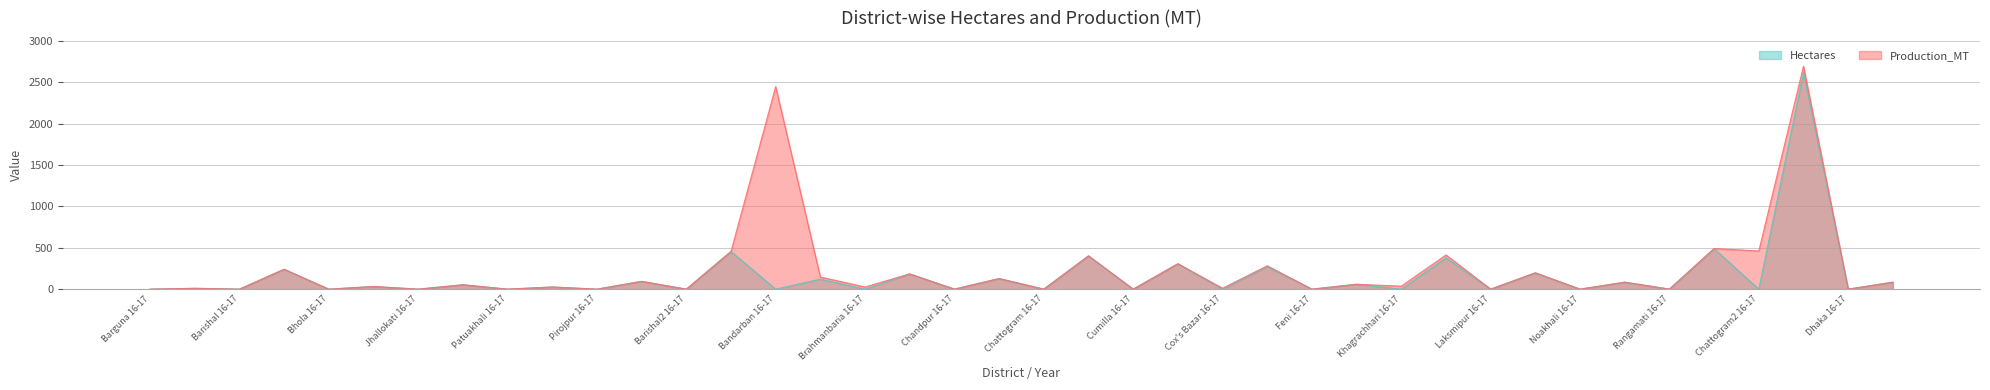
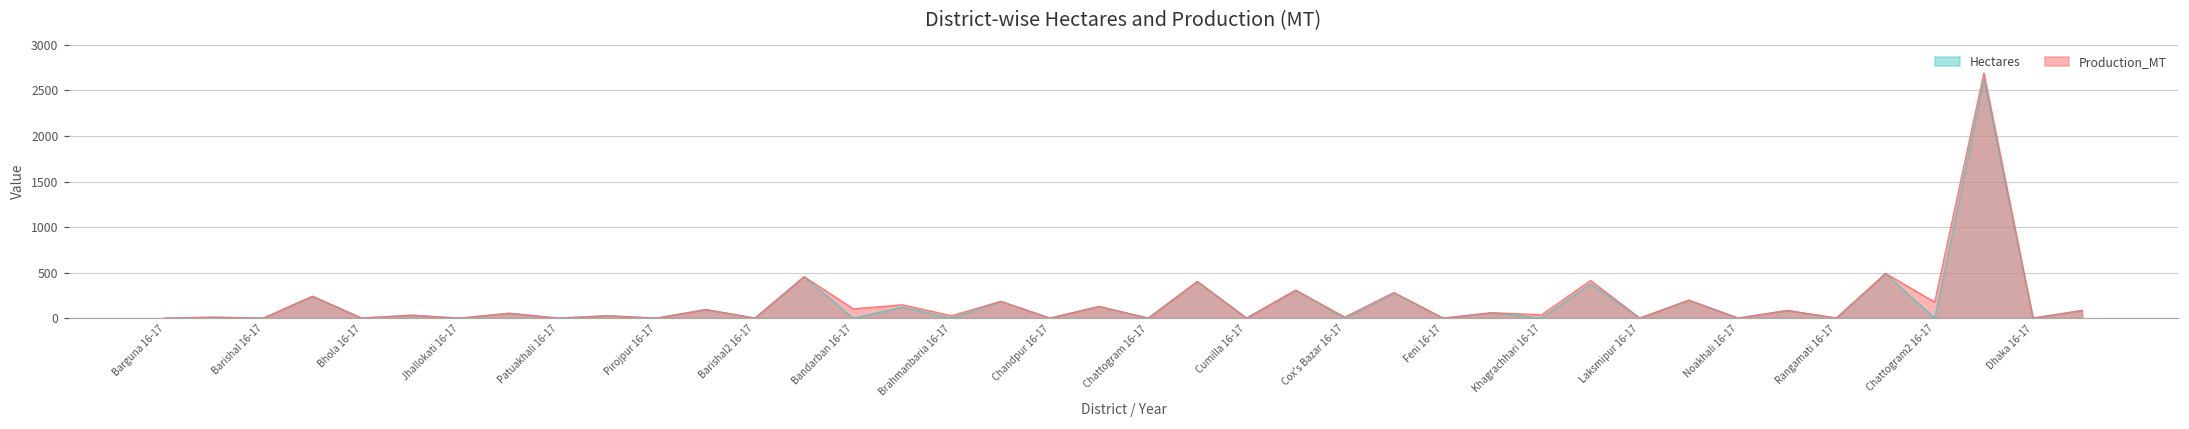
Production_MT, Bandarban 16-17: 2400 -> 100
Production_MT, Chattogram2 16-17: 500 -> 200
